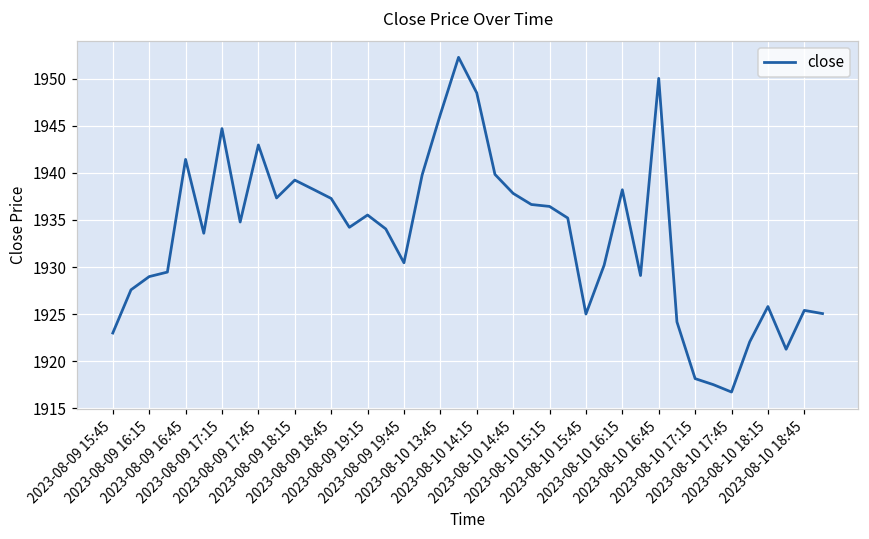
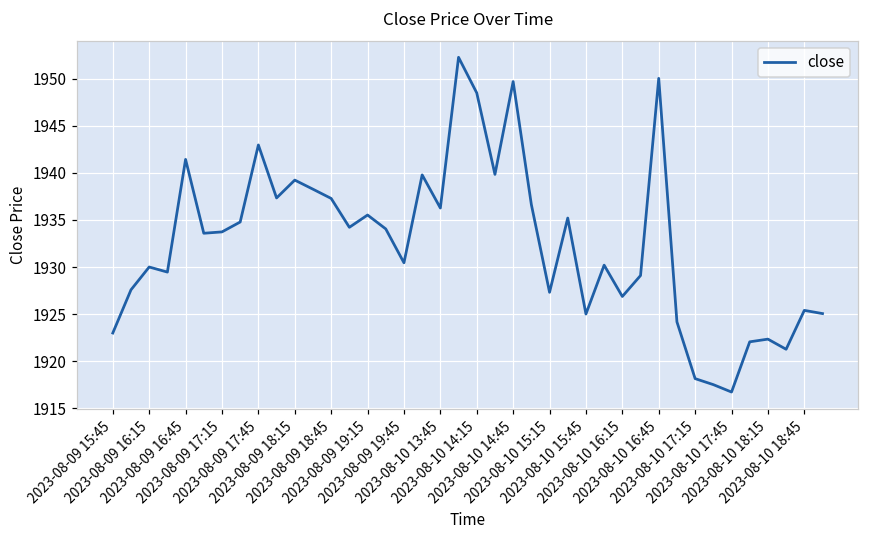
2023-08-09 16:15: 1929 -> 1930
2023-08-09 17:15: 1945 -> 1934
2023-08-10 13:45: 1946 -> 1936
2023-08-10 14:45: 1938 -> 1950
2023-08-10 15:15: 1936 -> 1927
2023-08-10 16:15: 1938 -> 1927
2023-08-10 18:15: 1926 -> 1922
